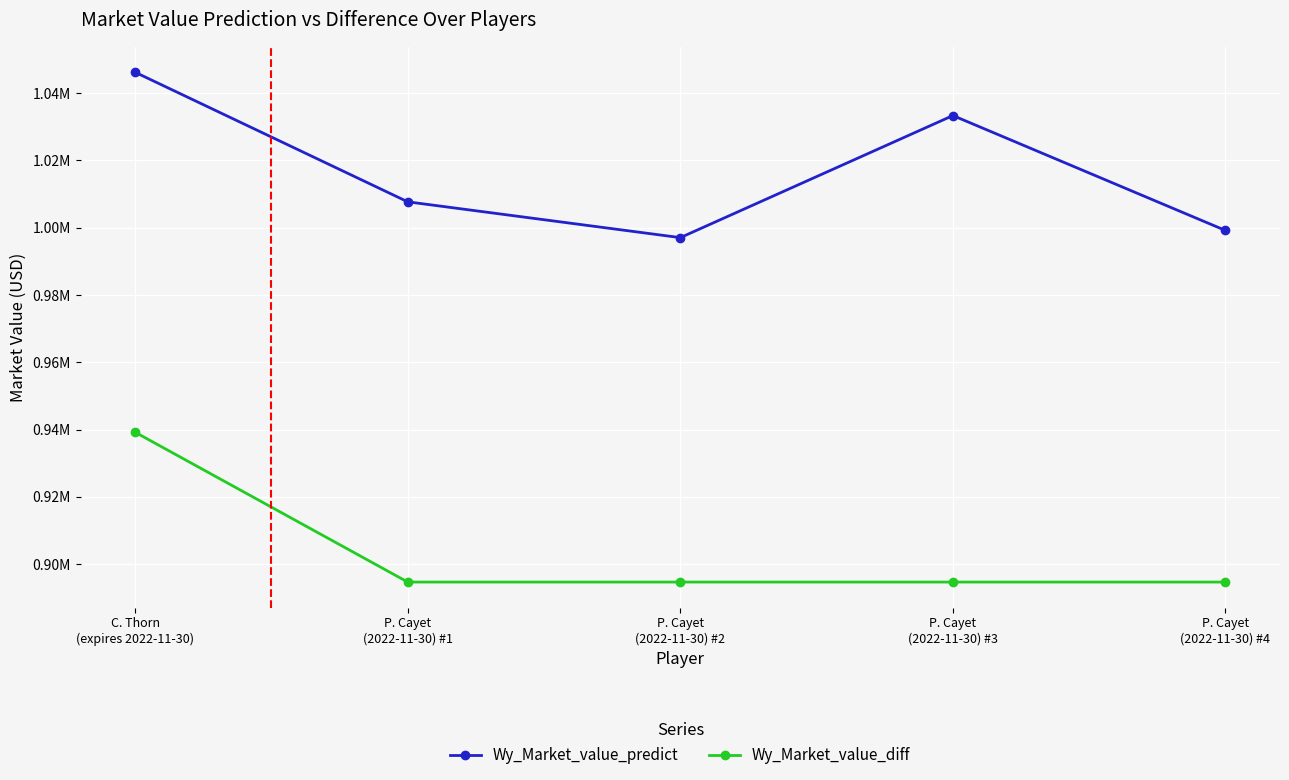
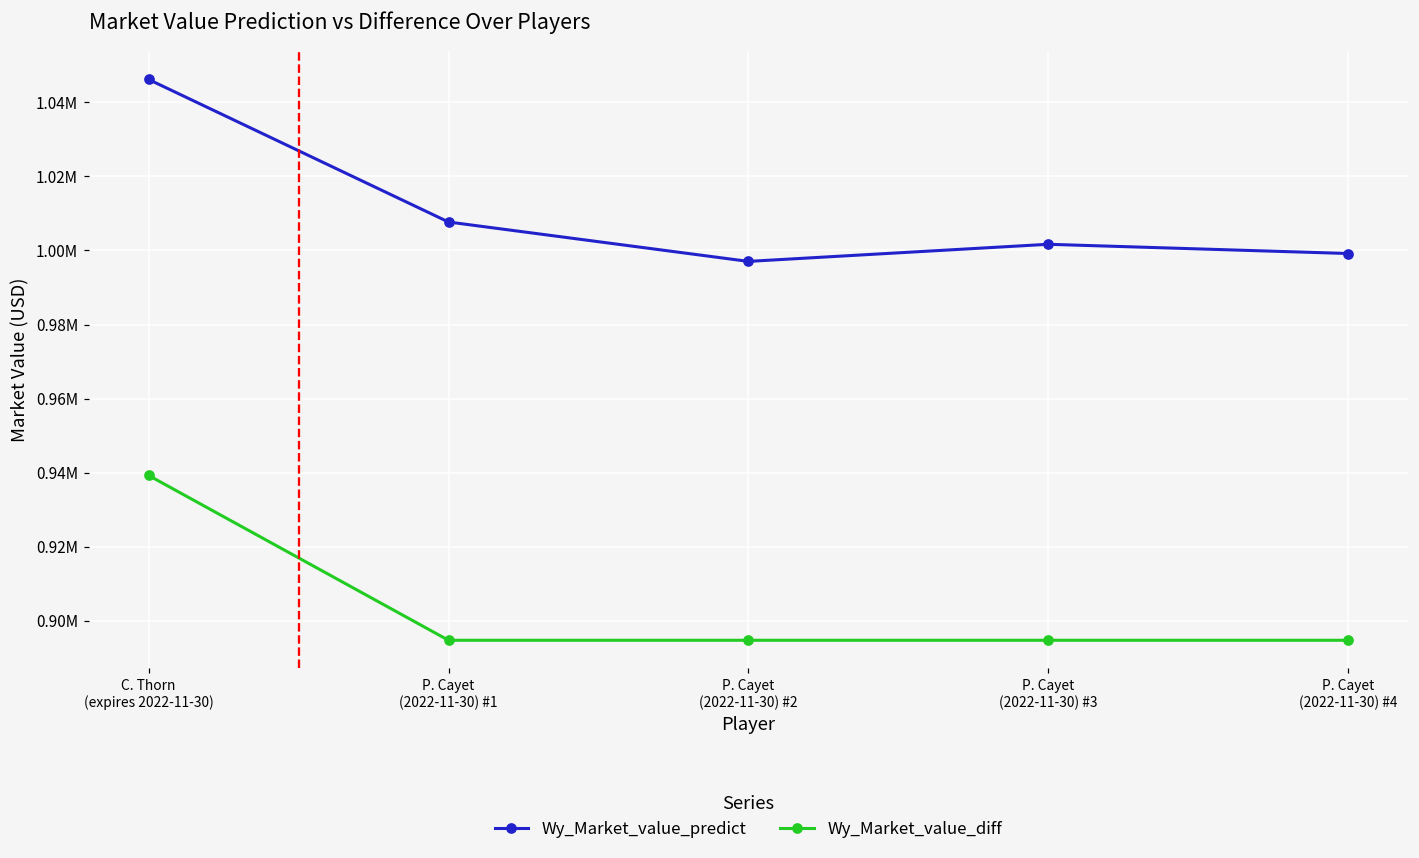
Wy_Market_value_predict, P. Cayet (2022-11-30) #3: 1033000 -> 1002000
